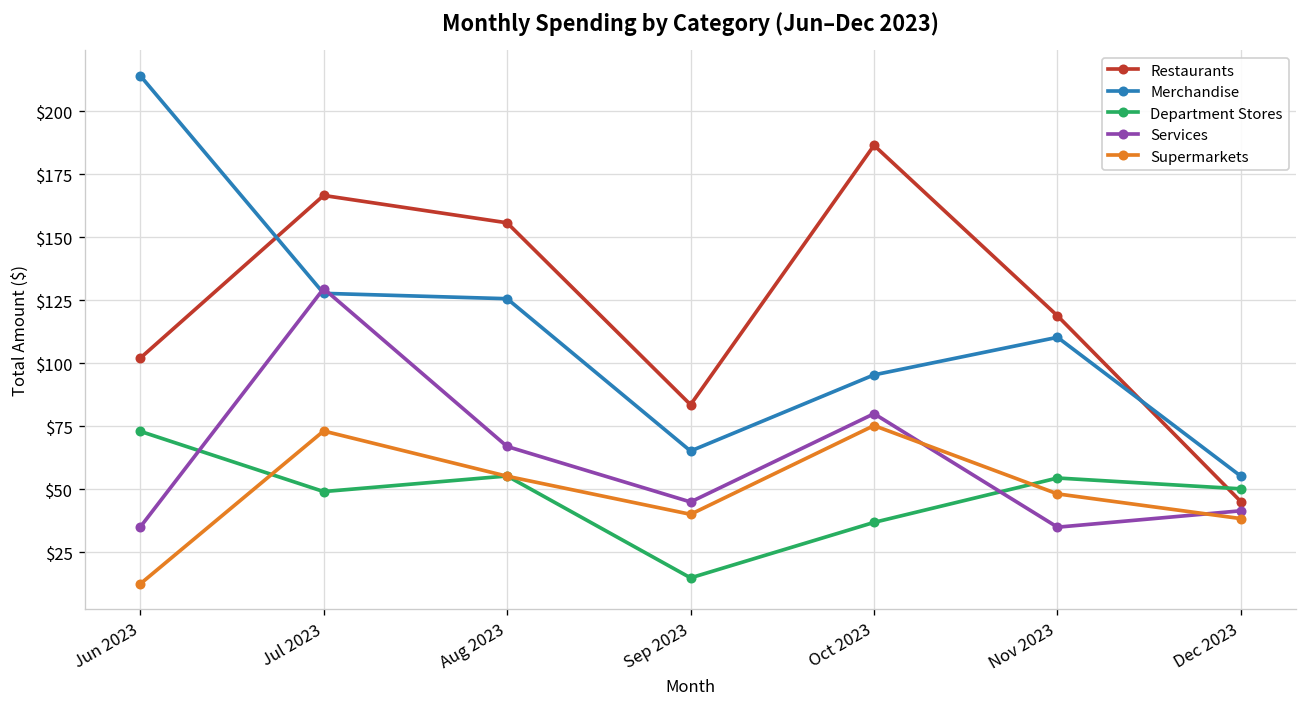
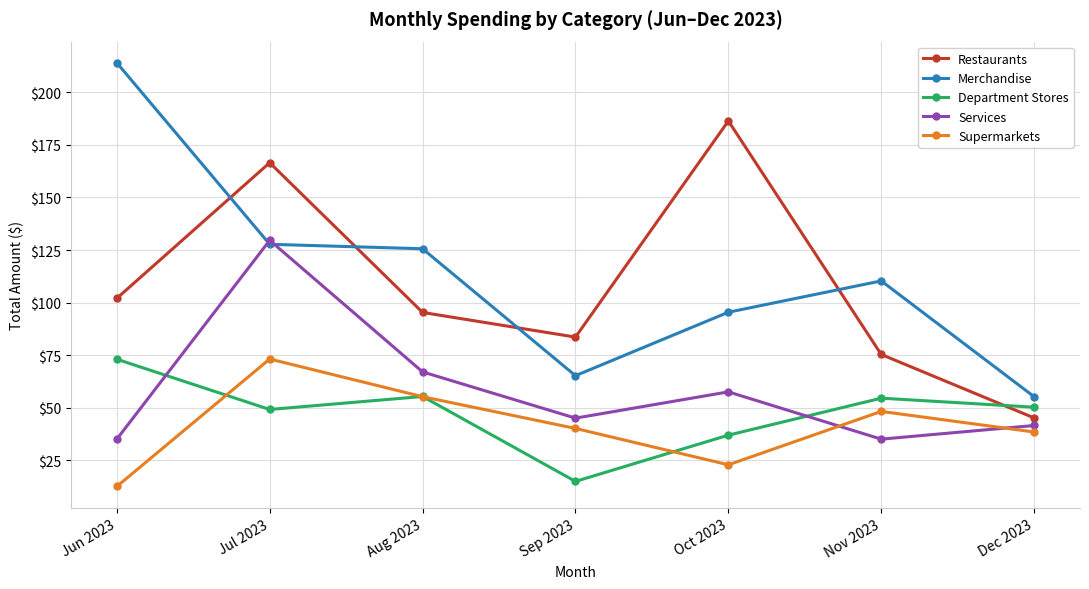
Restaurants, Aug 2023: $156 -> $95
Services, Oct 2023: $80 -> $58
Supermarkets, Oct 2023: $75 -> $23
Restaurants, Nov 2023: $119 -> $75
